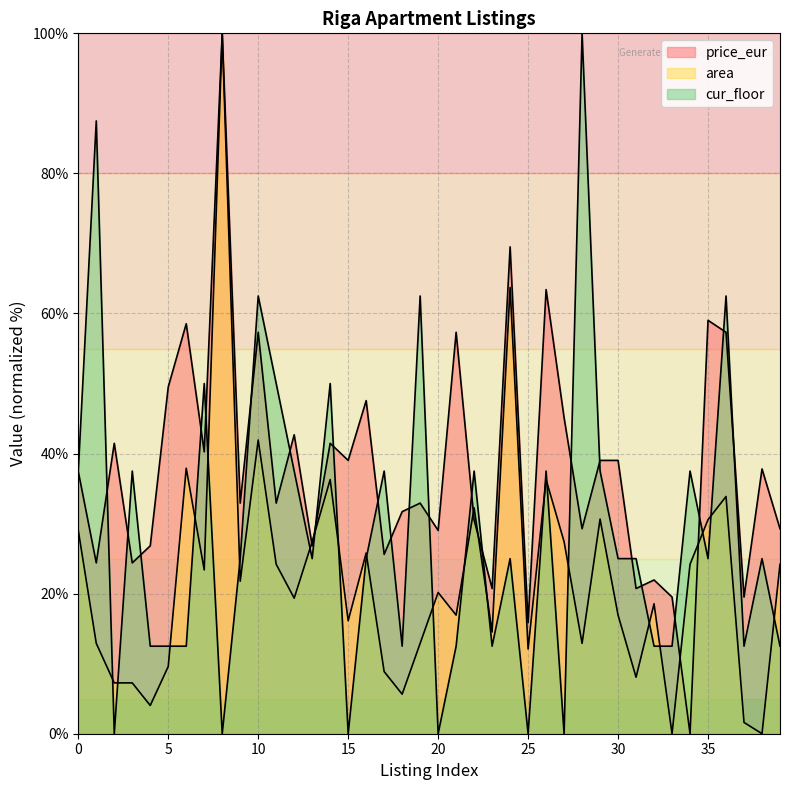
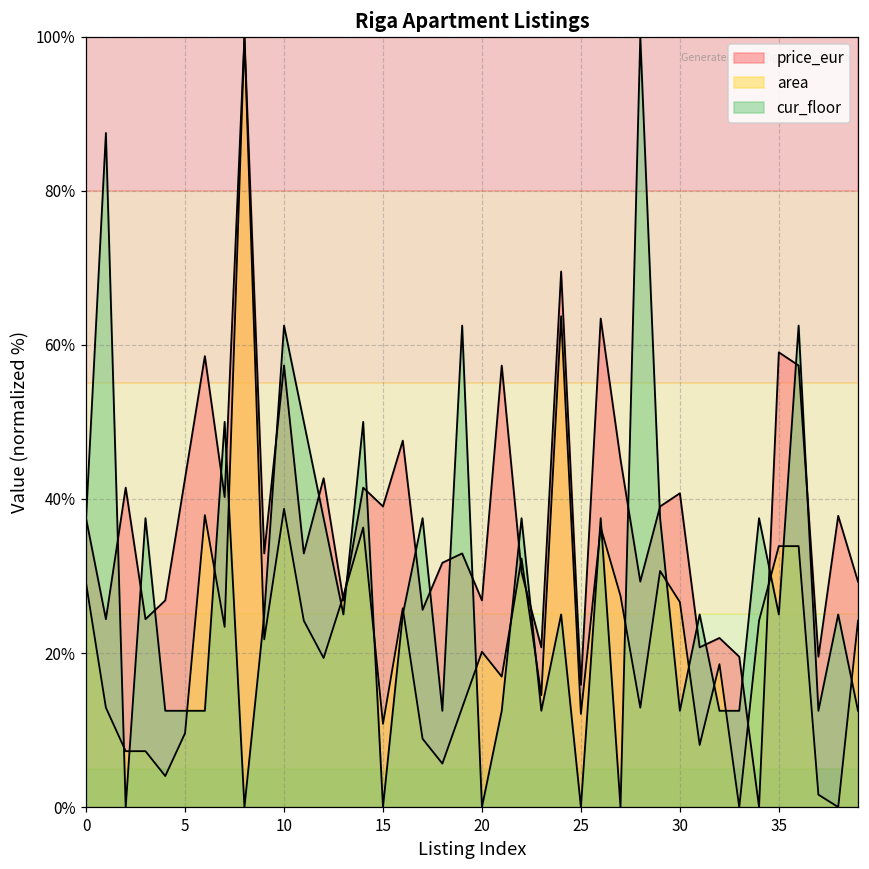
price_eur, 5: 50% -> 43%
area, 10: 42% -> 39%
area, 15: 16% -> 11%
price_eur, 20: 29% -> 27%
price_eur, 30: 39% -> 41%
area, 30: 17% -> 27%
cur_floor, 30: 25% -> 13%
area, 35: 31% -> 34%
